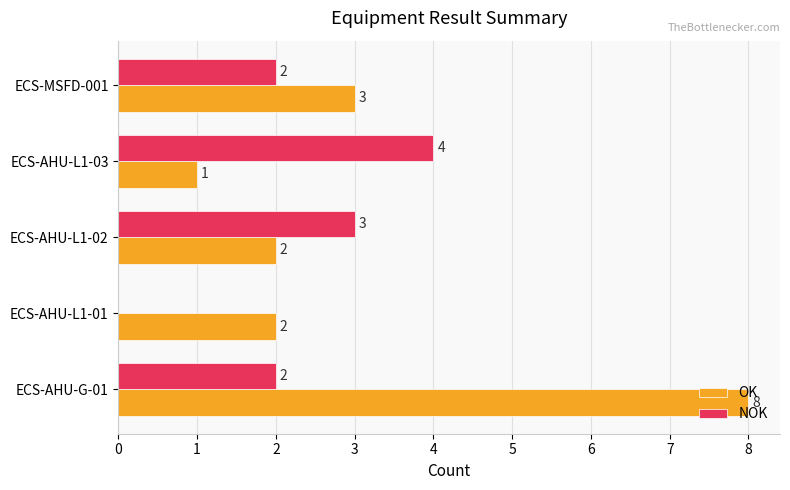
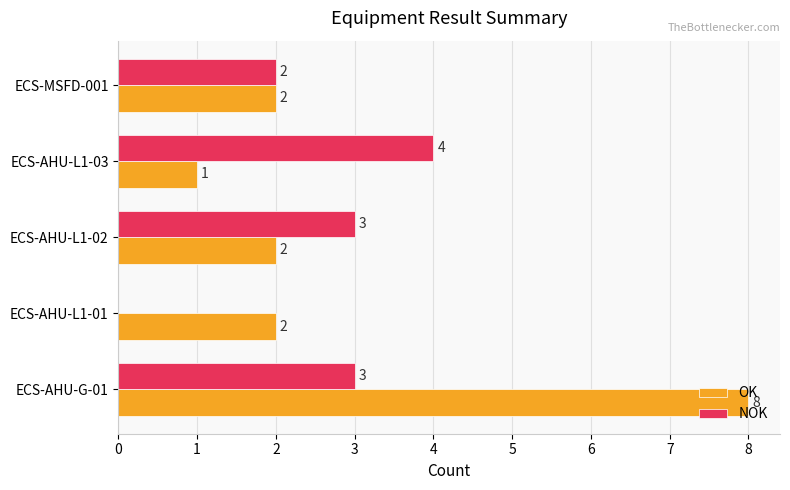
OK, ECS-MSFD-001: 3 -> 2
NOK, ECS-AHU-G-01: 2 -> 3
